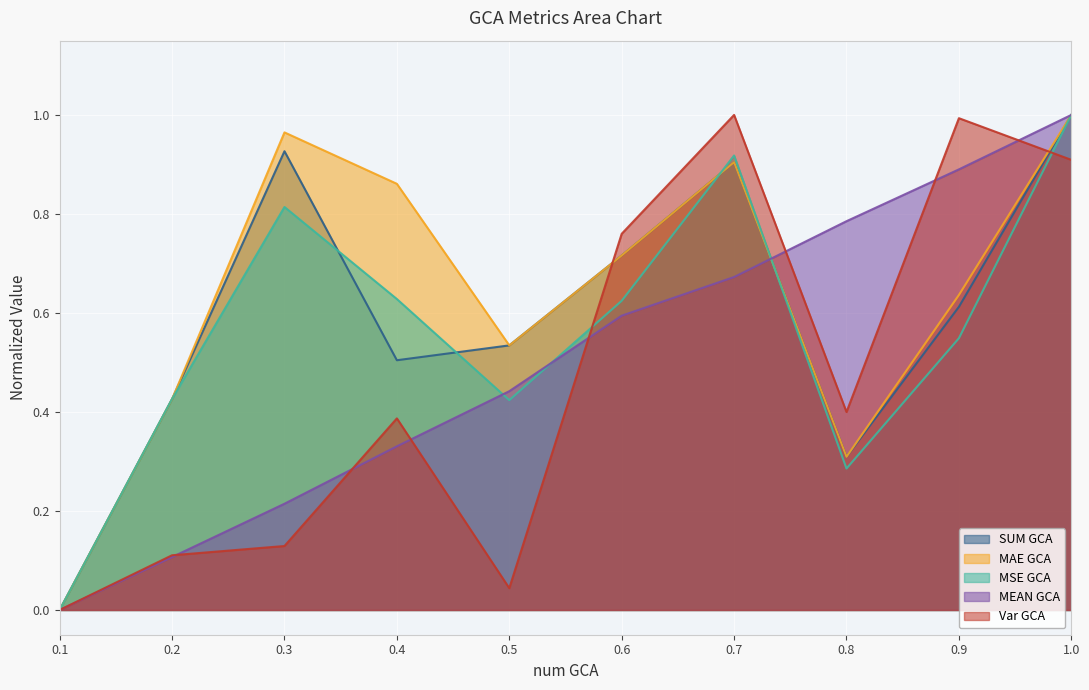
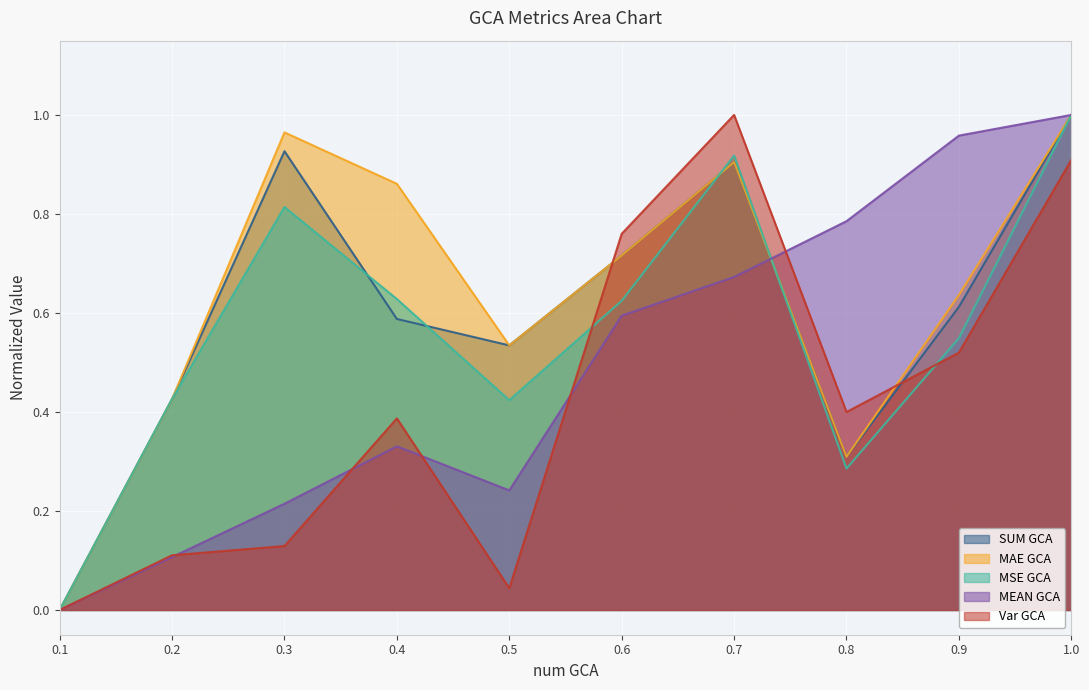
SUM GCA, 0.4: 0.50 -> 0.59
MEAN GCA, 0.5: 0.44 -> 0.24
MEAN GCA, 0.9: 0.89 -> 0.96
Var GCA, 0.9: 0.99 -> 0.52
